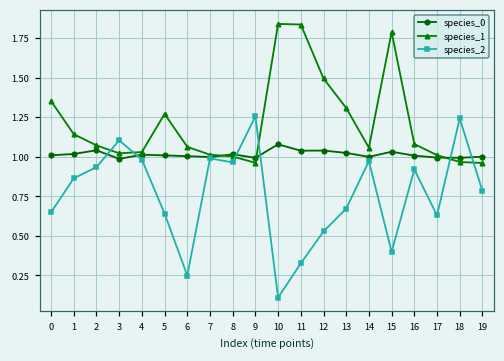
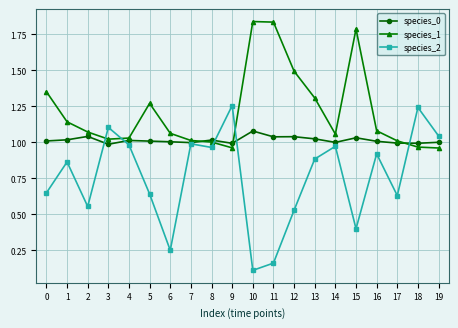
species_2, 2: 0.93 -> 0.55
species_2, 11: 0.33 -> 0.16
species_2, 13: 0.67 -> 0.88
species_2, 19: 0.78 -> 1.04
